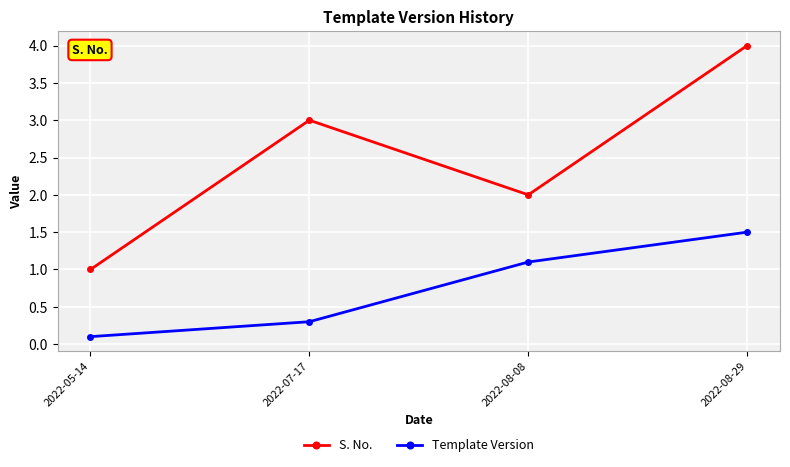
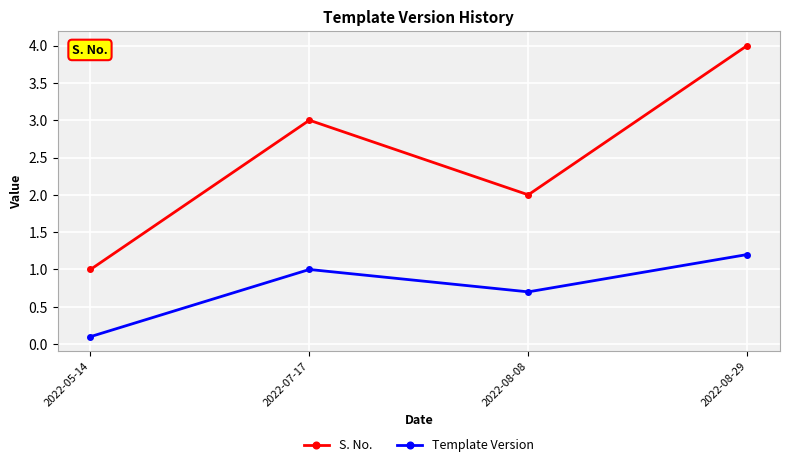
Template Version, 2022-07-17: 0.3 -> 1.0
Template Version, 2022-08-08: 1.1 -> 0.7
Template Version, 2022-08-29: 1.5 -> 1.2
